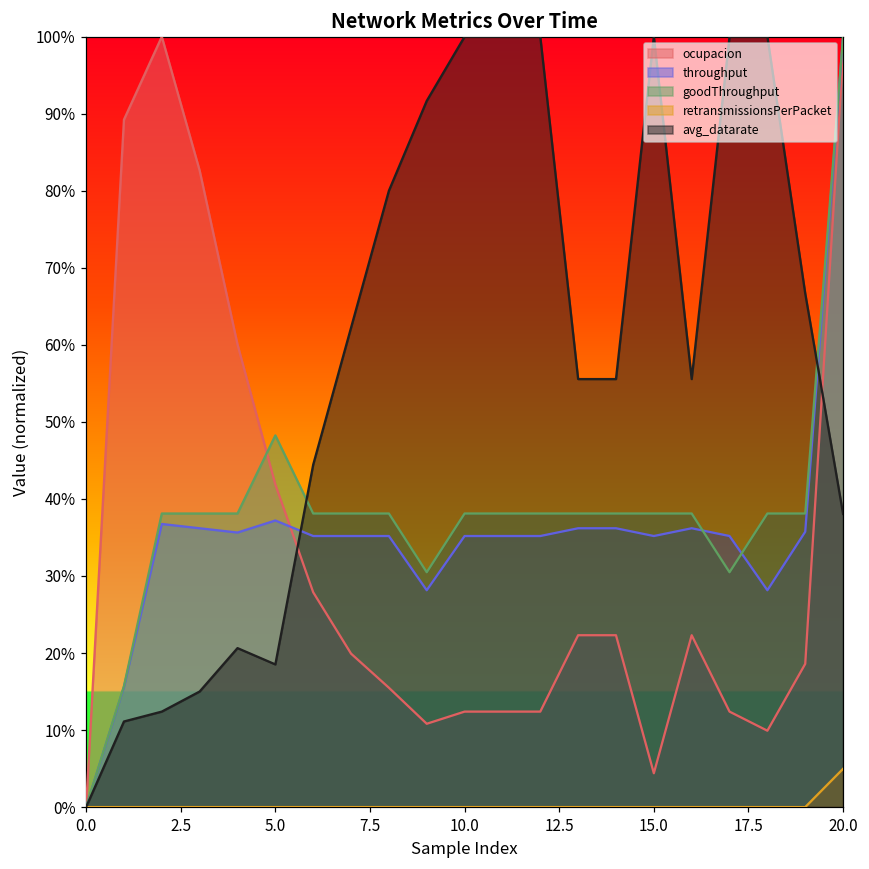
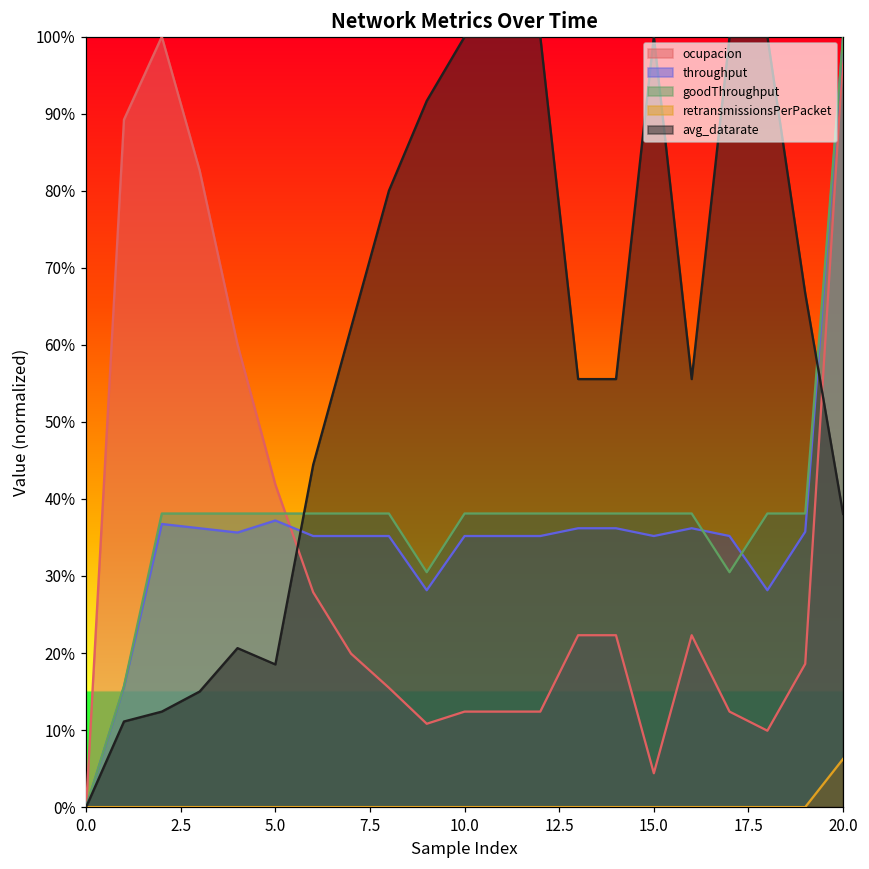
goodThroughput, 5.0: 48% -> 38%
retransmissionsPerPacket, 20.0: 5% -> 6%
